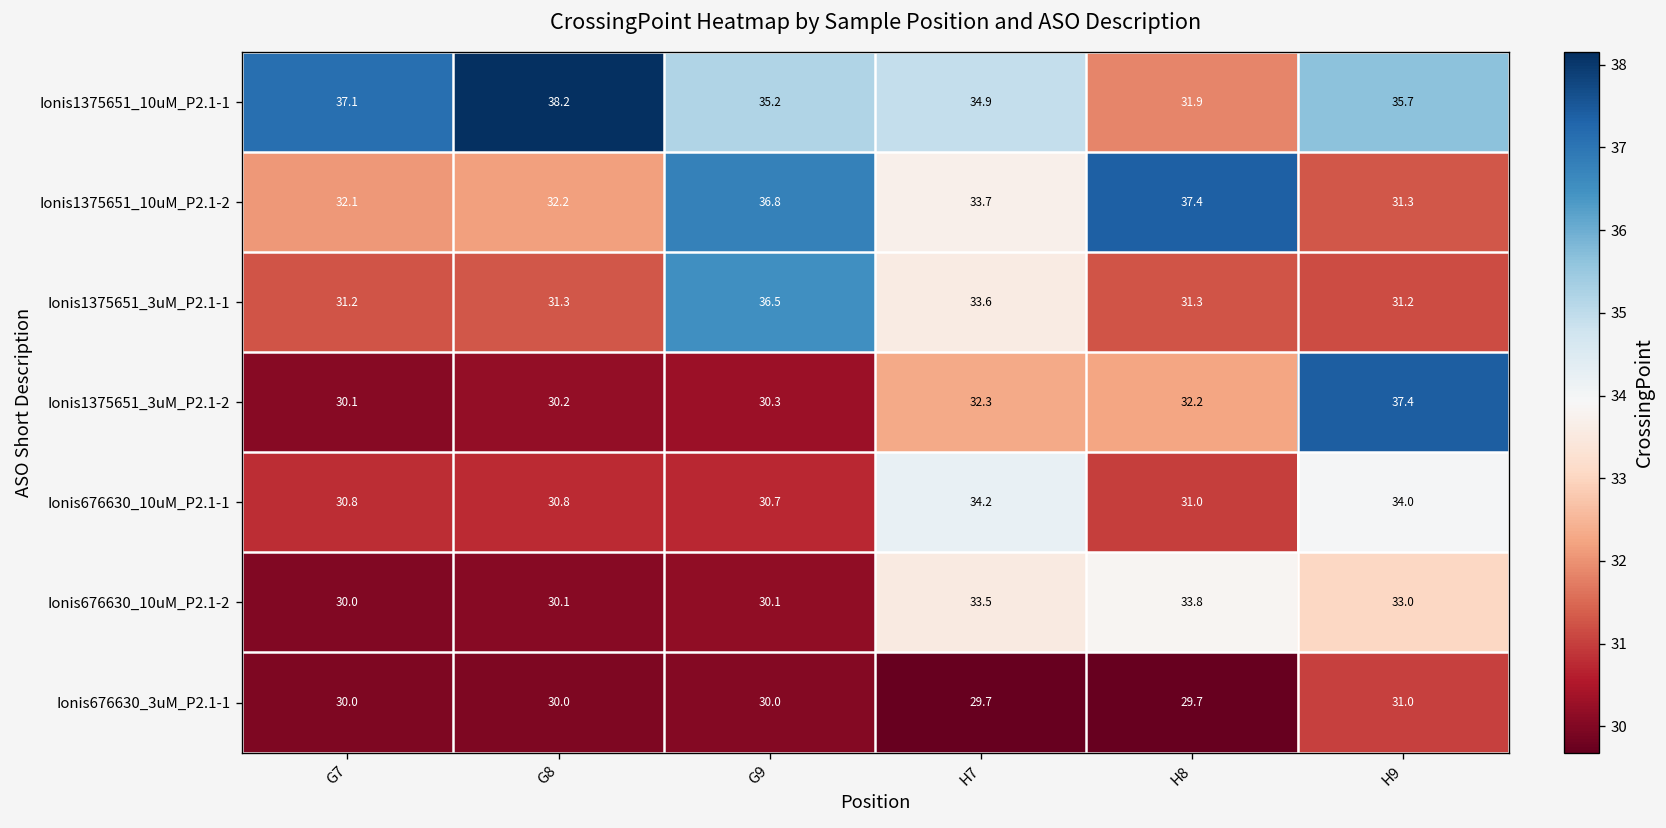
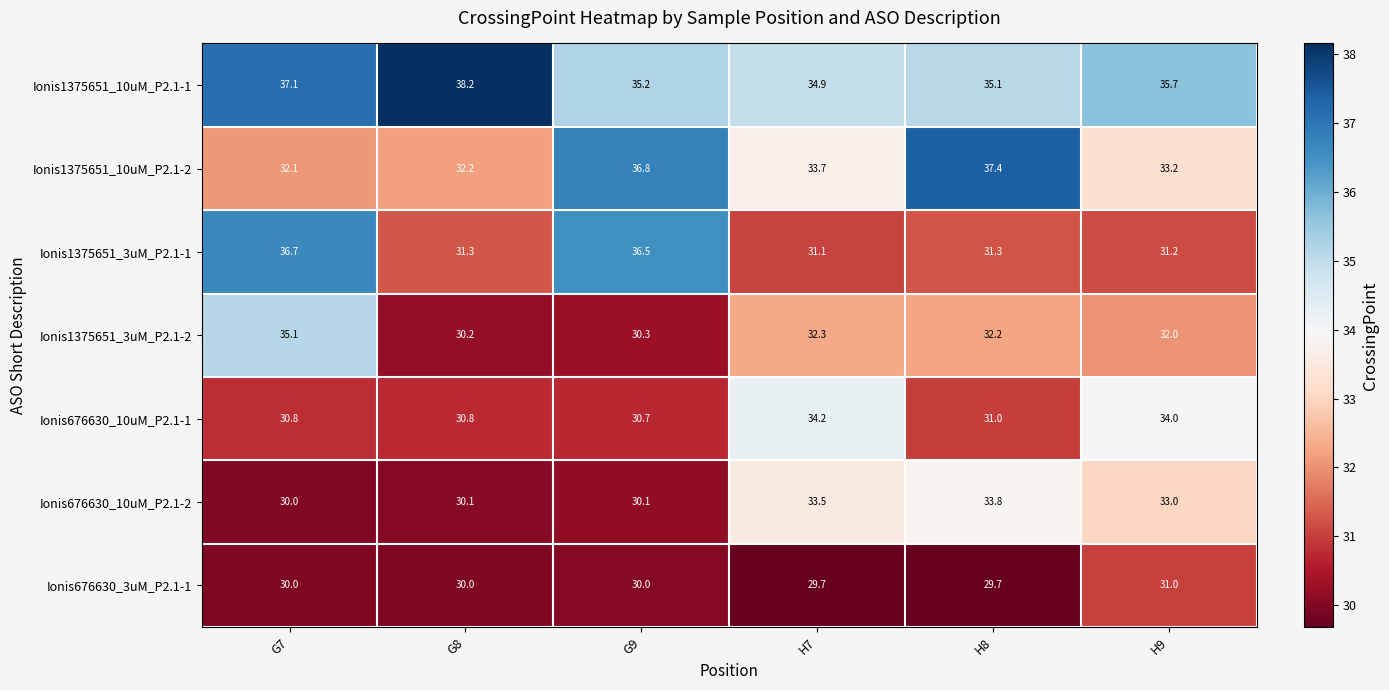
Ionis1375651_10uM_P2.1-1, H8: 31.9 -> 35.1
Ionis1375651_10uM_P2.1-2, H9: 31.3 -> 33.2
Ionis1375651_3uM_P2.1-1, G7: 31.2 -> 36.7
Ionis1375651_3uM_P2.1-1, H7: 33.6 -> 31.1
Ionis1375651_3uM_P2.1-2, G7: 30.1 -> 35.1
Ionis1375651_3uM_P2.1-2, H9: 37.4 -> 32.0
